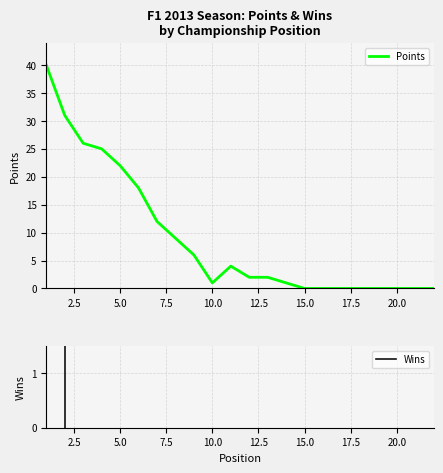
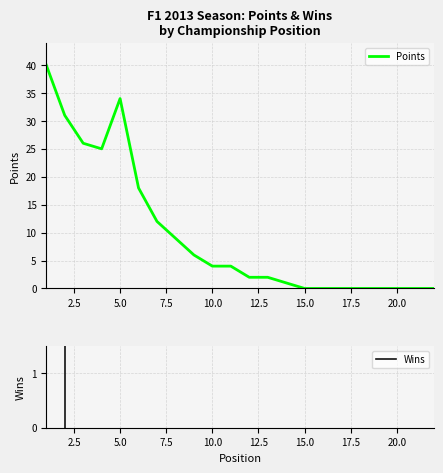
5.0: 22 -> 34
10.0: 1 -> 4
